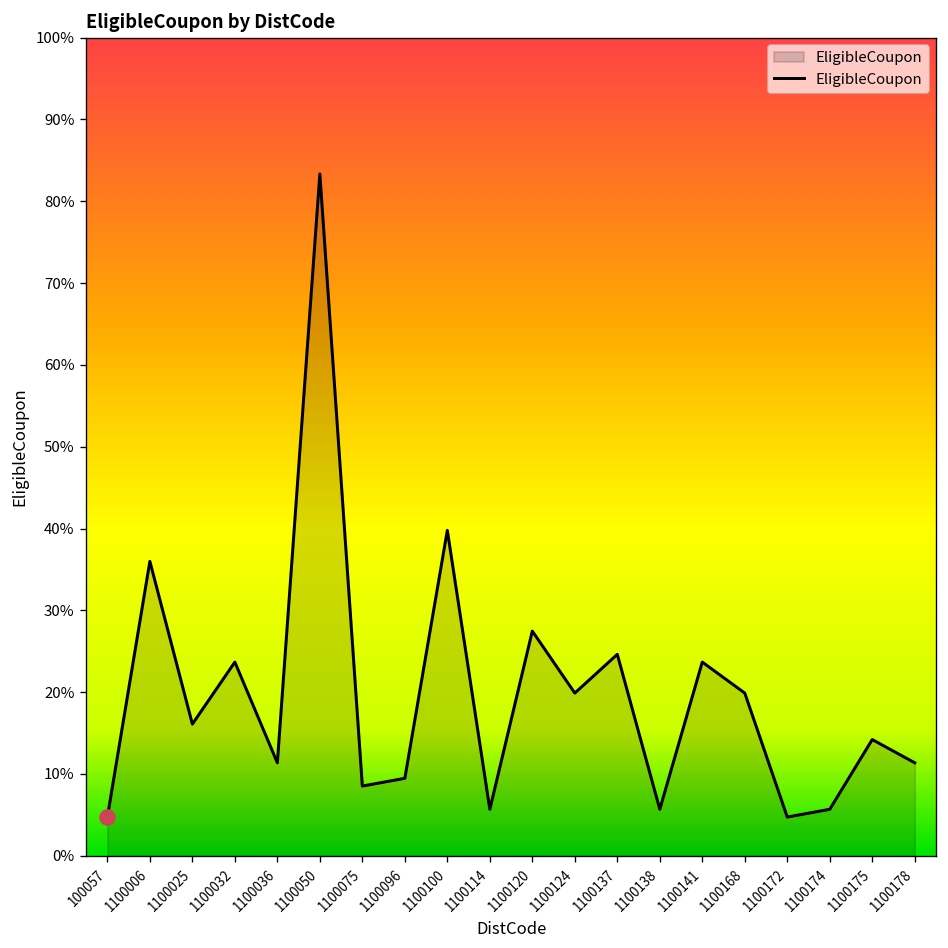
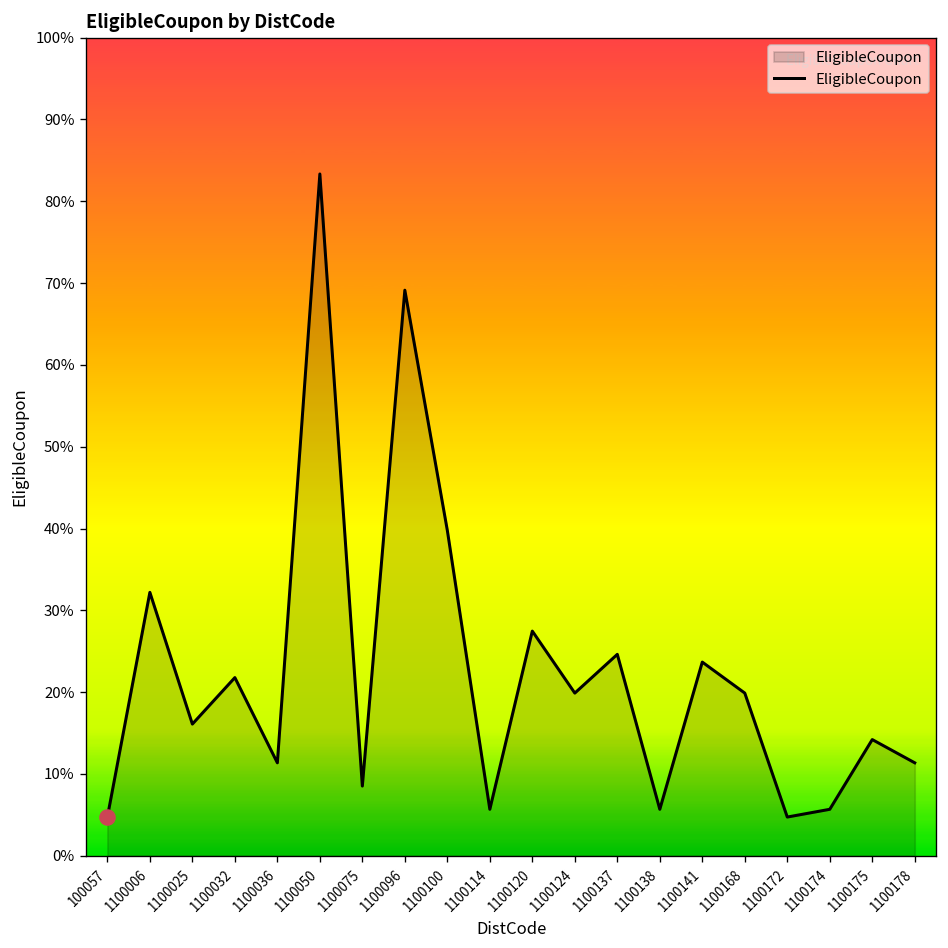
EligibleCoupon, 1100006: 36% -> 32%
EligibleCoupon, 1100032: 24% -> 22%
EligibleCoupon, 1100096: 9% -> 69%
